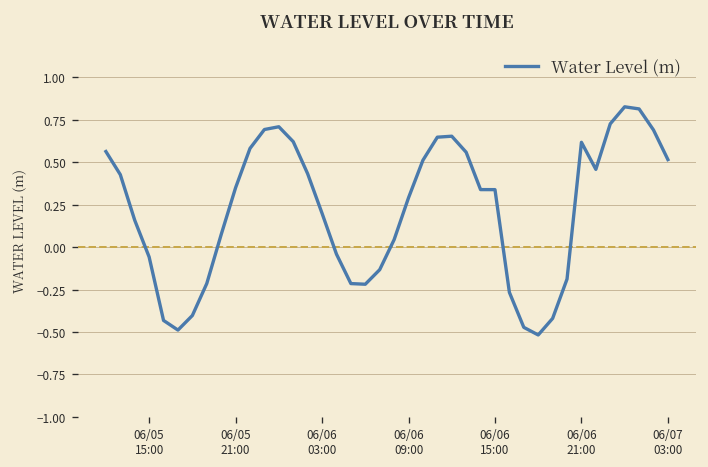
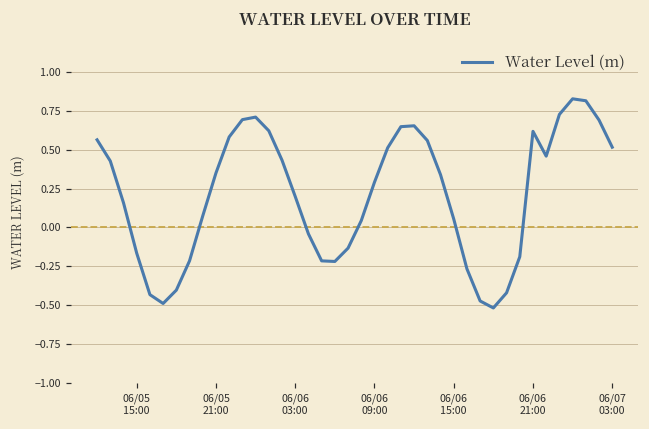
06/05 15:00: -0.06 -> -0.17
06/06 15:00: 0.34 -> 0.05
